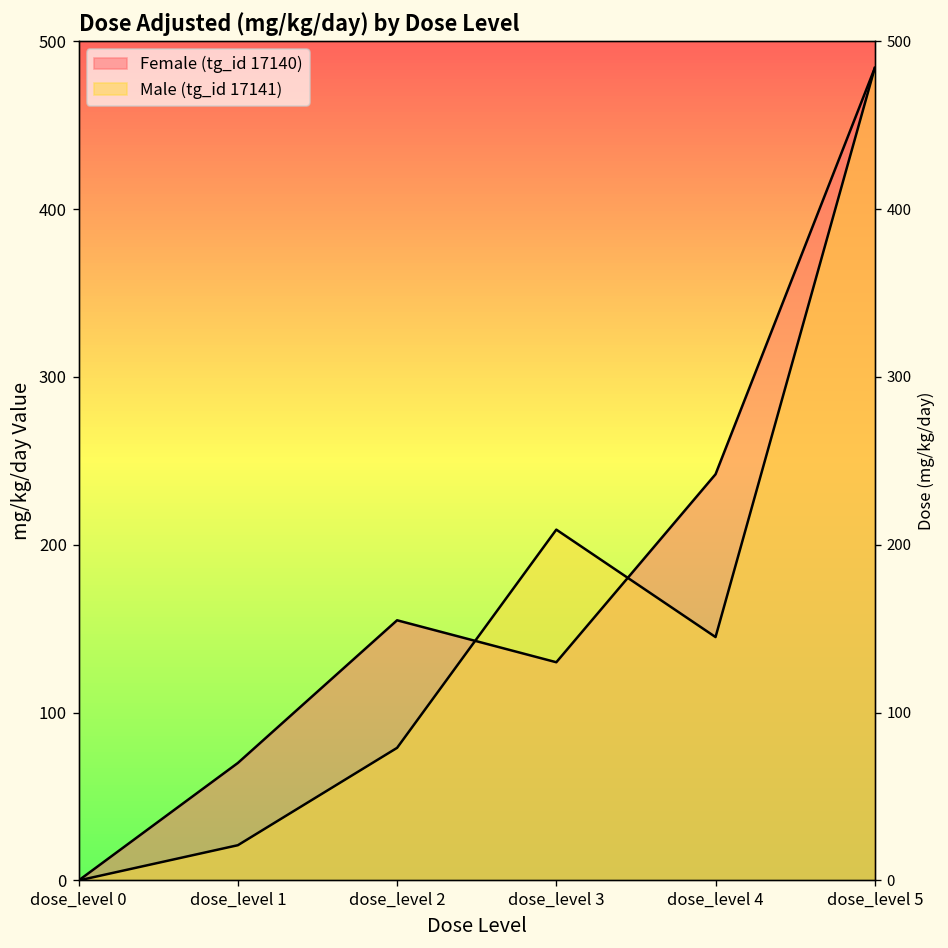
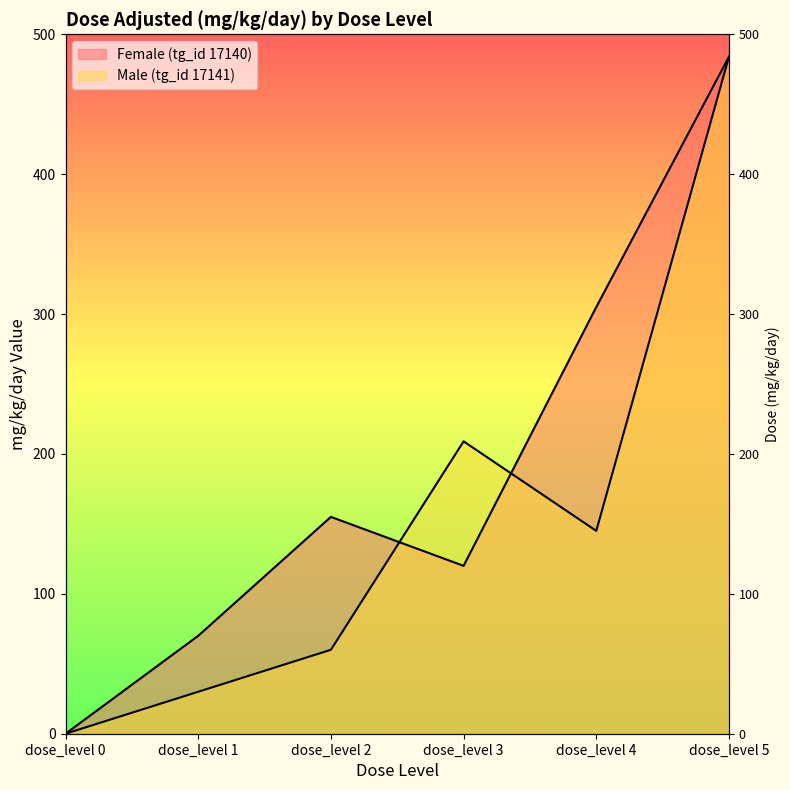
Male (tg_id 17141), dose_level 1: 21 -> 30
Male (tg_id 17141), dose_level 2: 79 -> 60
Female (tg_id 17140), dose_level 3: 130 -> 120
Female (tg_id 17140), dose_level 4: 242 -> 305
